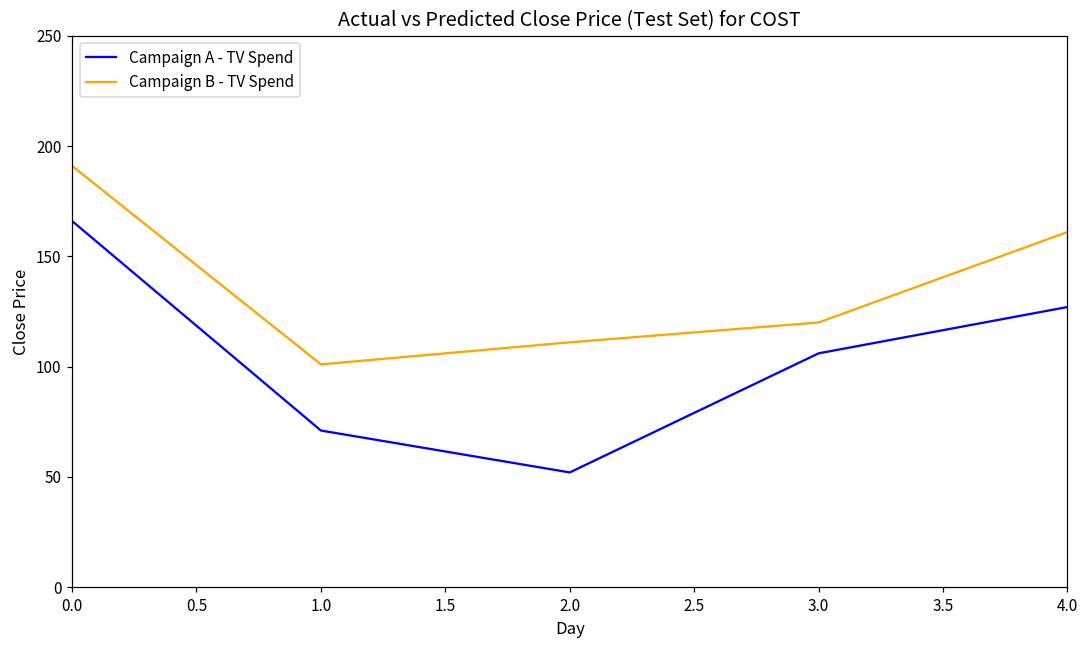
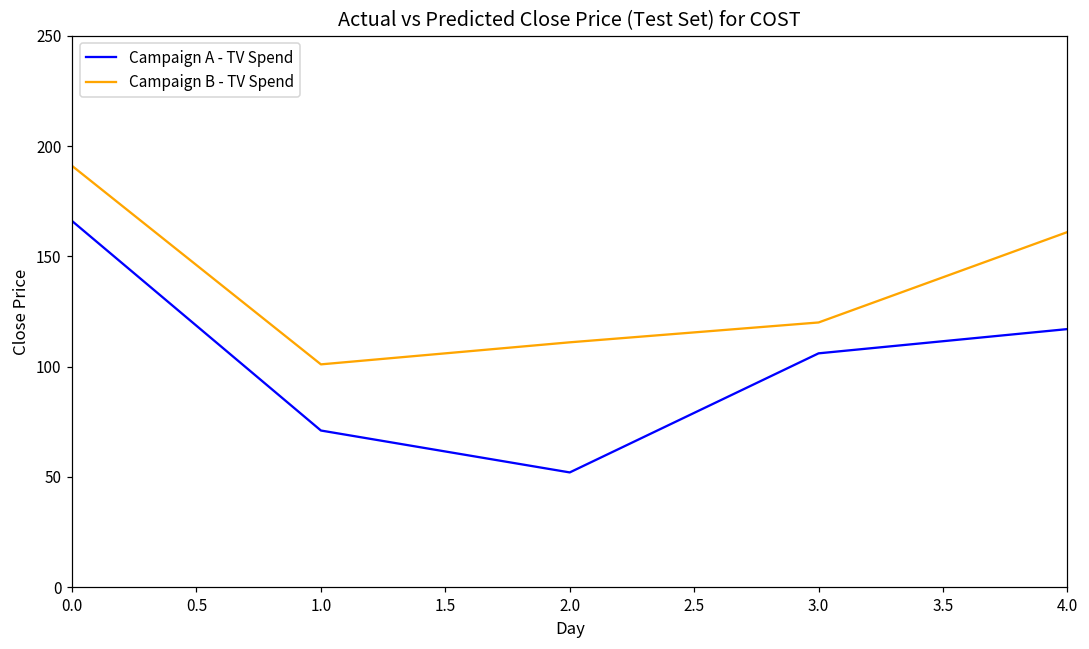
Campaign A - TV Spend, 4.0: 127 -> 117
